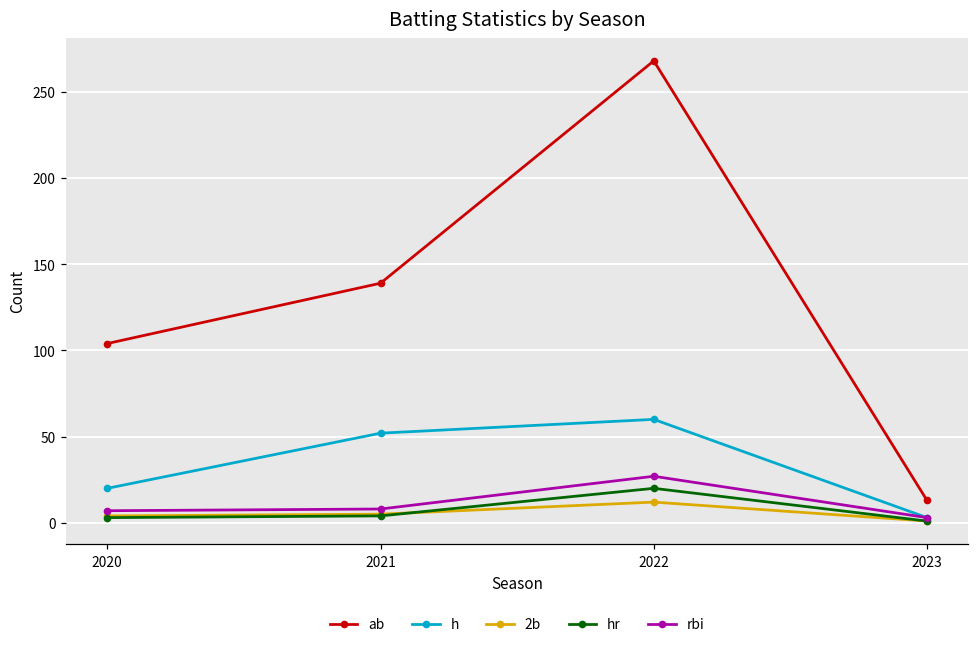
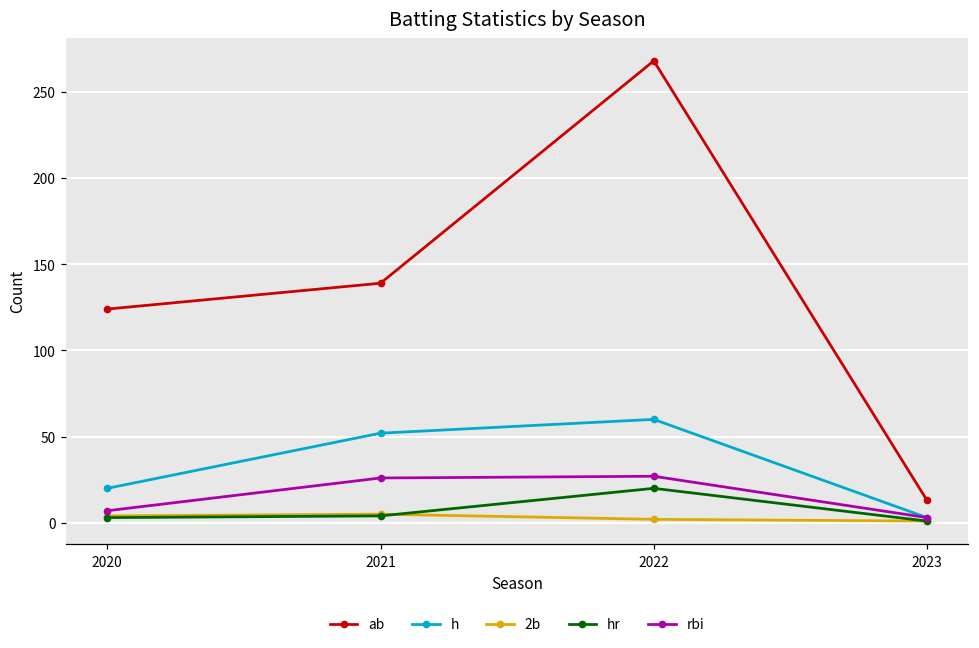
ab, 2020: 104 -> 124
rbi, 2021: 8 -> 26
2b, 2022: 12 -> 2
